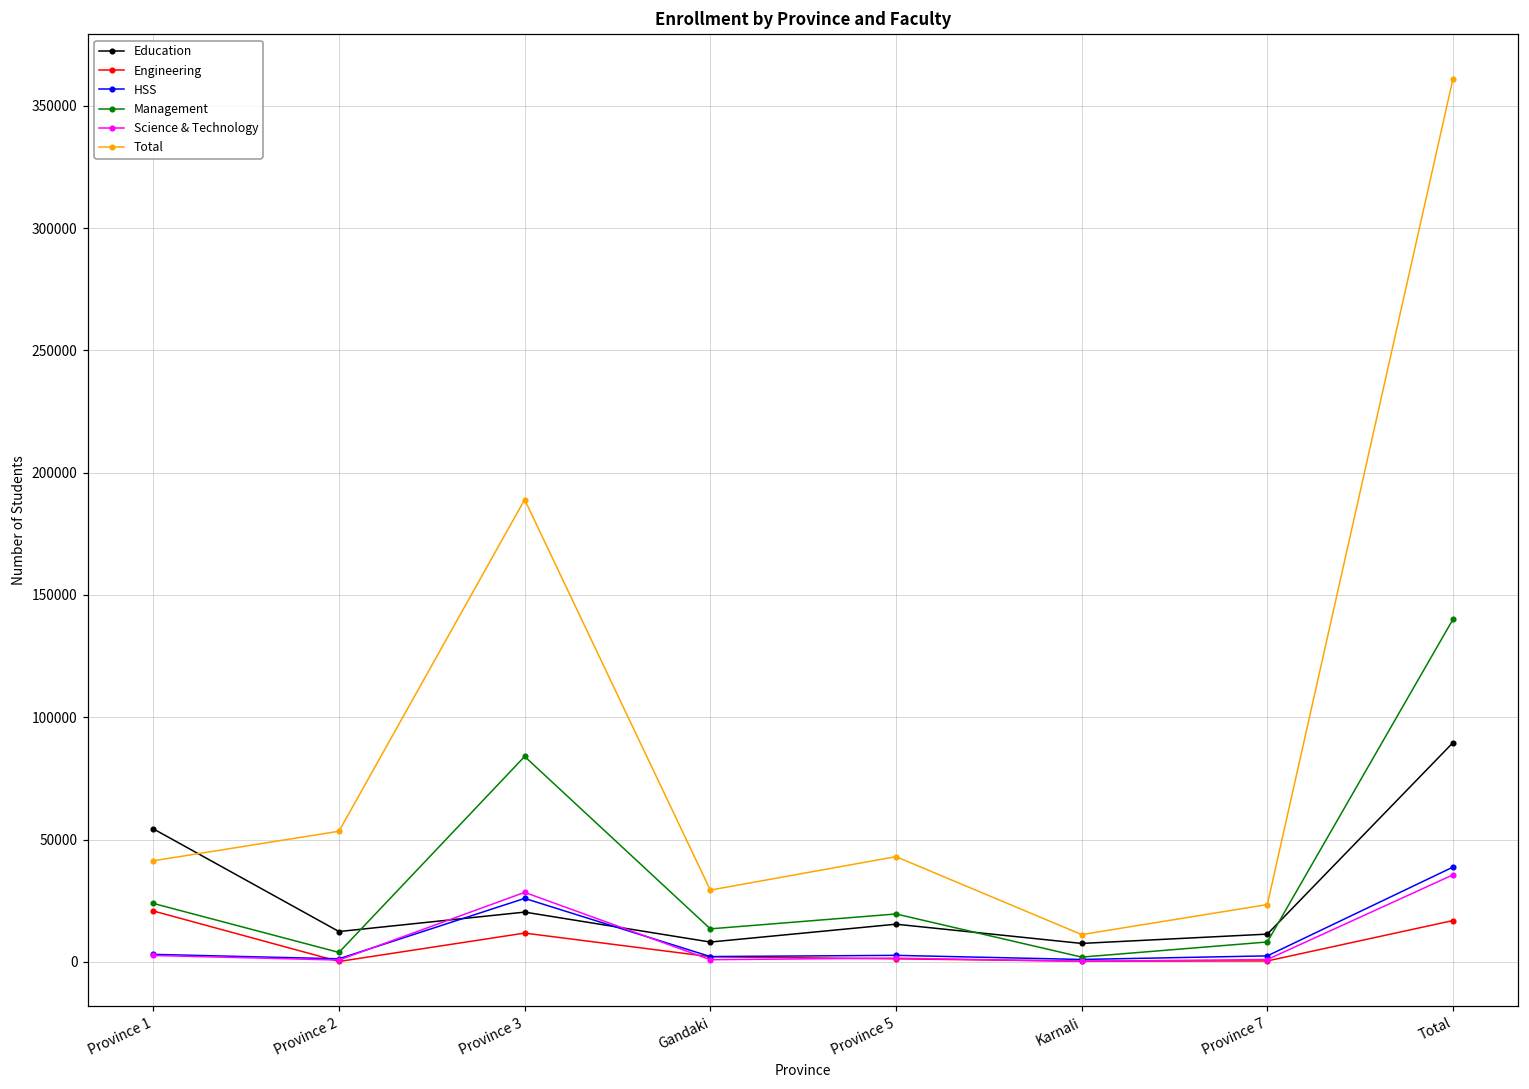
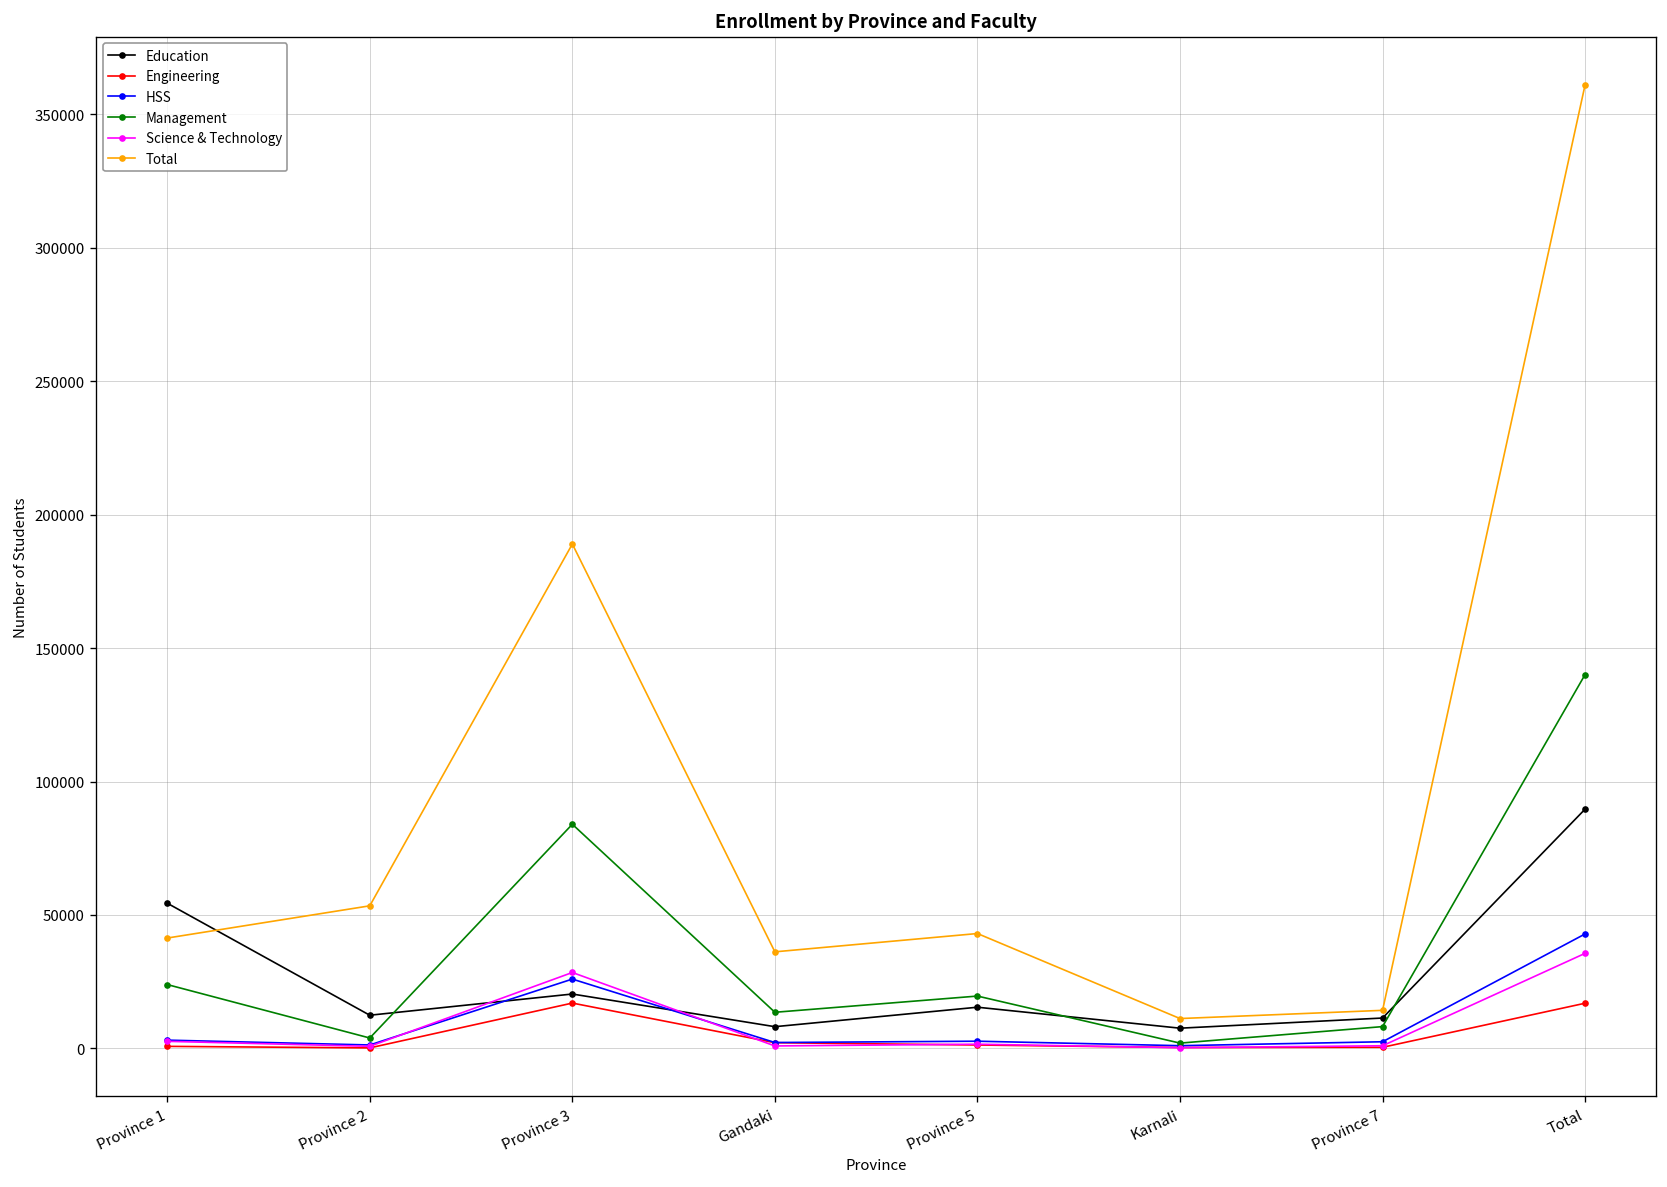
Engineering, Province 1: 21000 -> 1000
Engineering, Province 3: 12000 -> 17000
Total, Gandaki: 29000 -> 36000
Total, Province 7: 23000 -> 14000
HSS, Total: 39000 -> 43000
